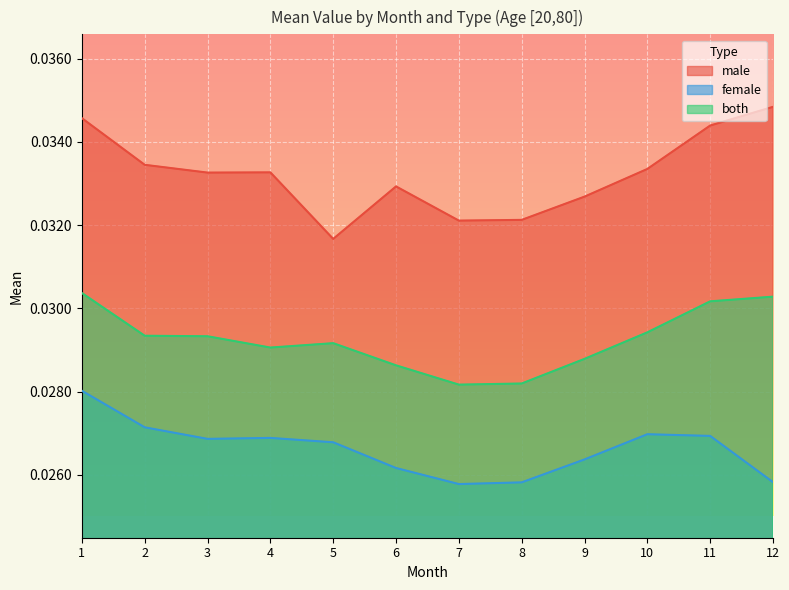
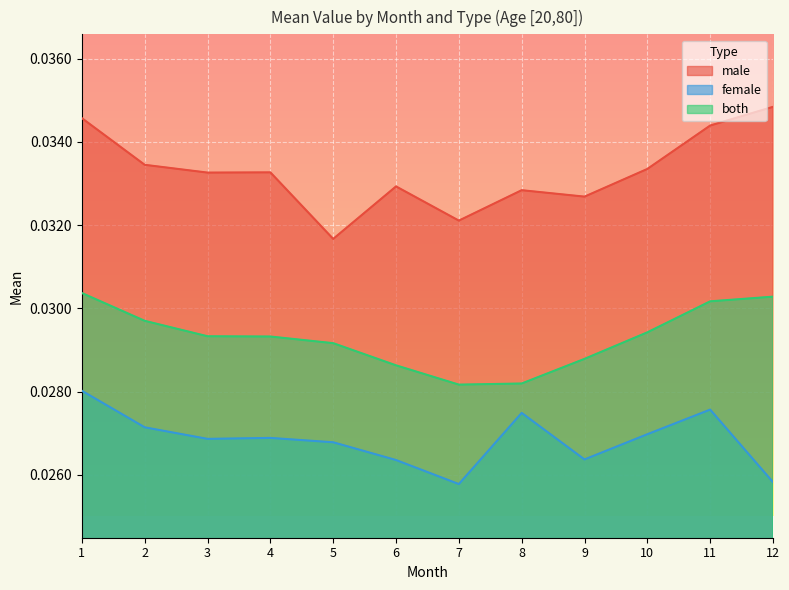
both, 2: 0.0293 -> 0.0297
both, 4: 0.0291 -> 0.0293
female, 6: 0.0262 -> 0.0264
male, 8: 0.0321 -> 0.0328
female, 8: 0.0258 -> 0.0275
female, 11: 0.0269 -> 0.0276
